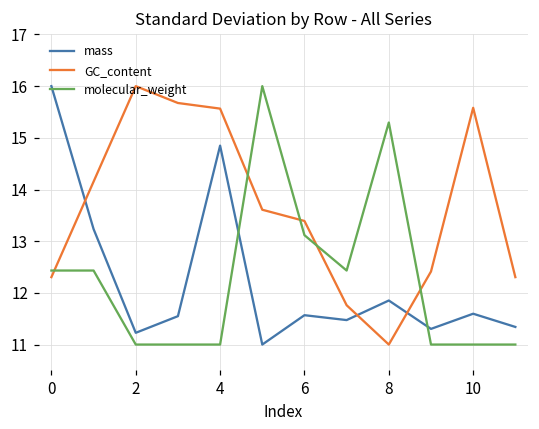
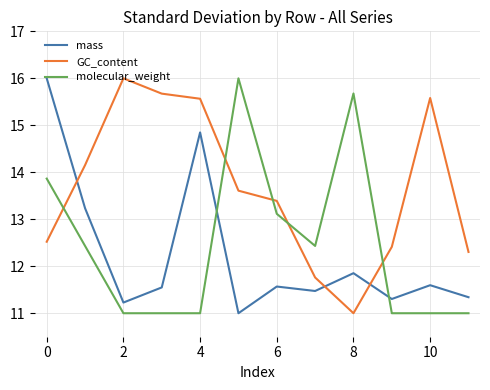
GC_content, 0: 12.3 -> 12.5
molecular_weight, 0: 12.4 -> 13.9
molecular_weight, 8: 15.3 -> 15.7
